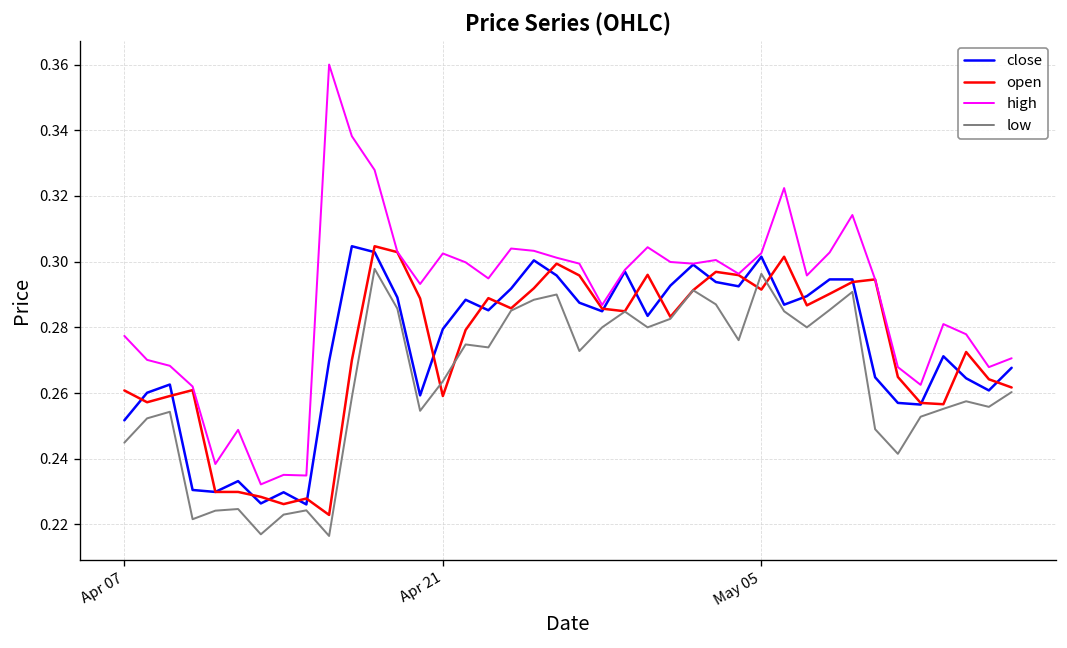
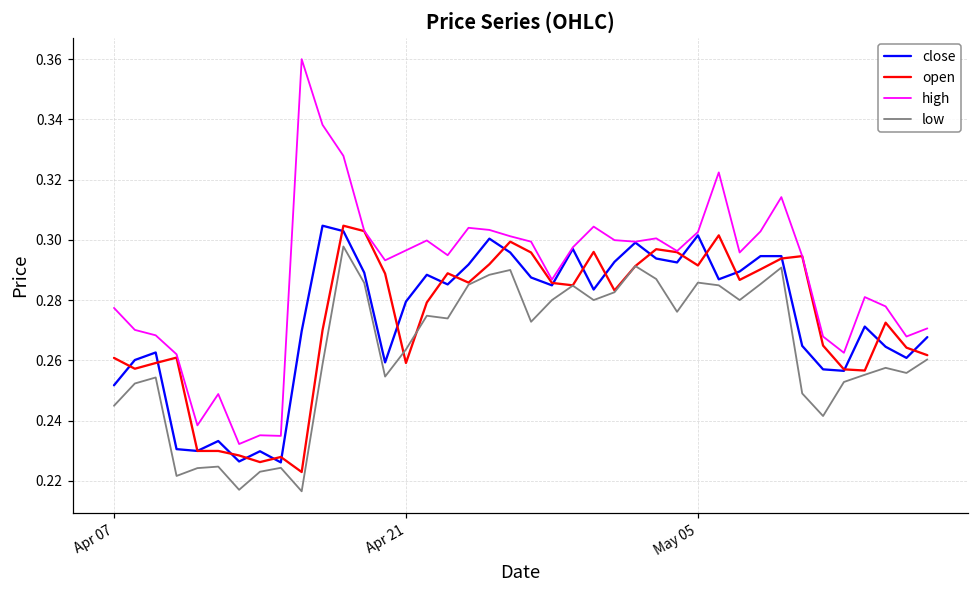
high, Apr 21: 0.303 -> 0.297
low, May 05: 0.296 -> 0.286
